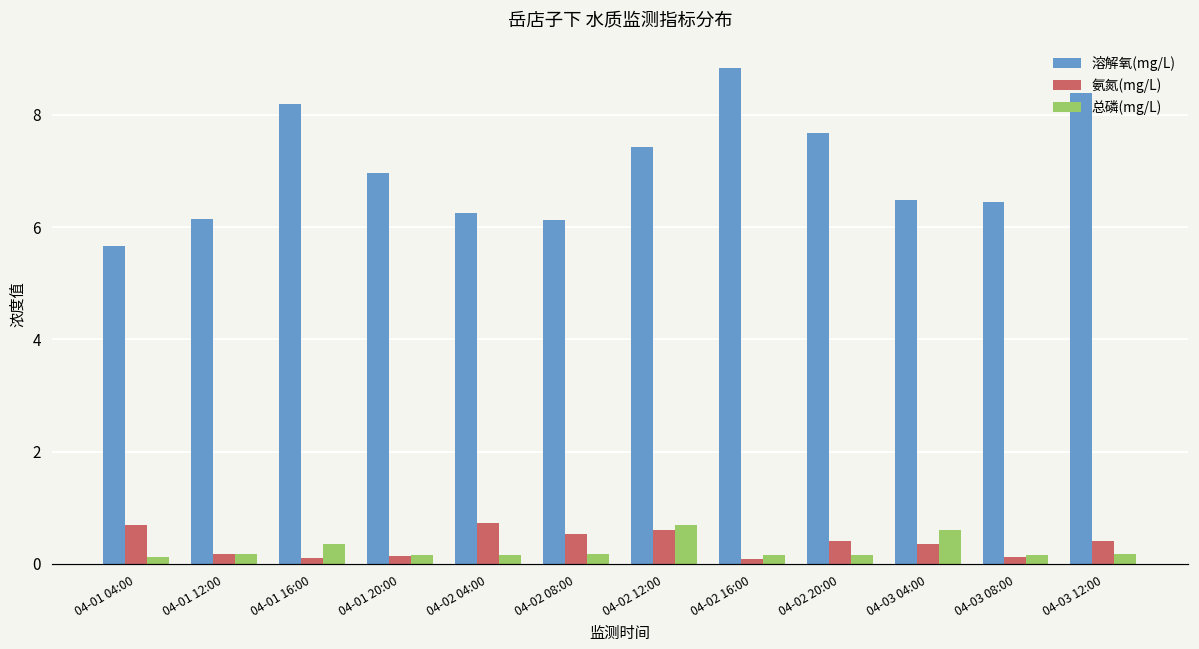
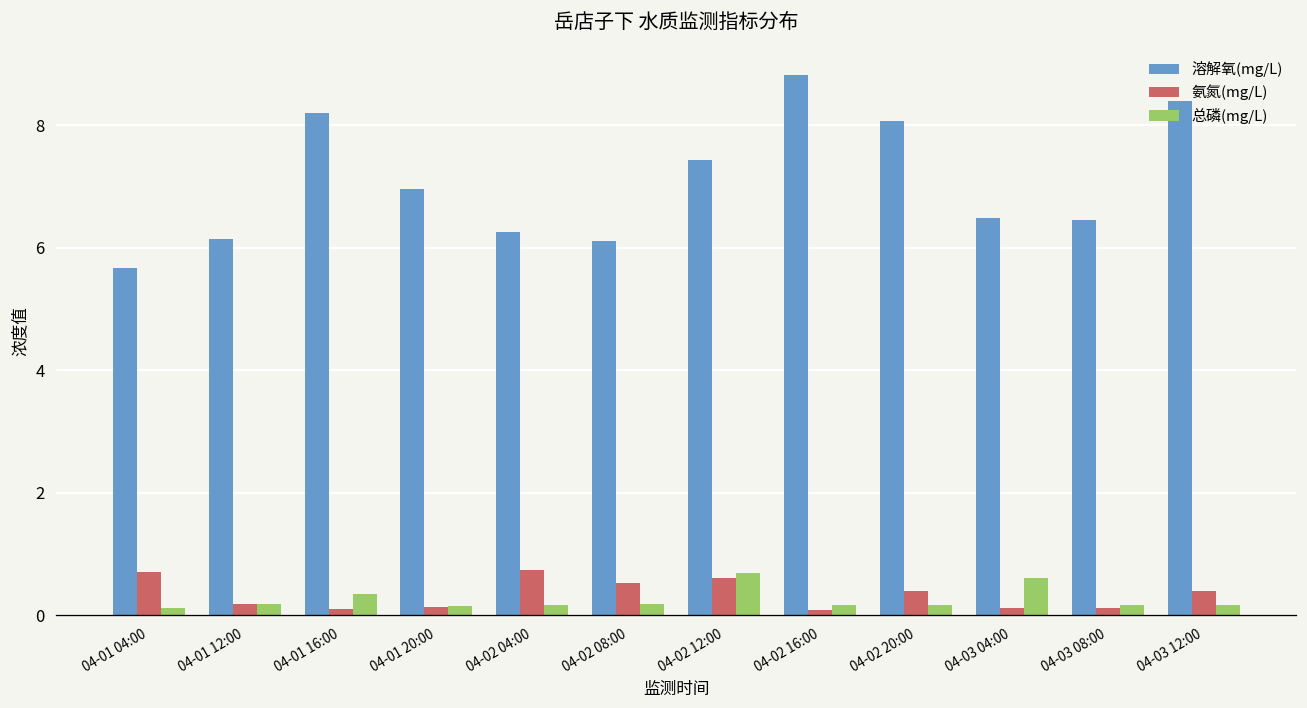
溶解氧(mg/L), 04-02 20:00: 7.7 -> 8.1
氨氮(mg/L), 04-03 04:00: 0.4 -> 0.1
